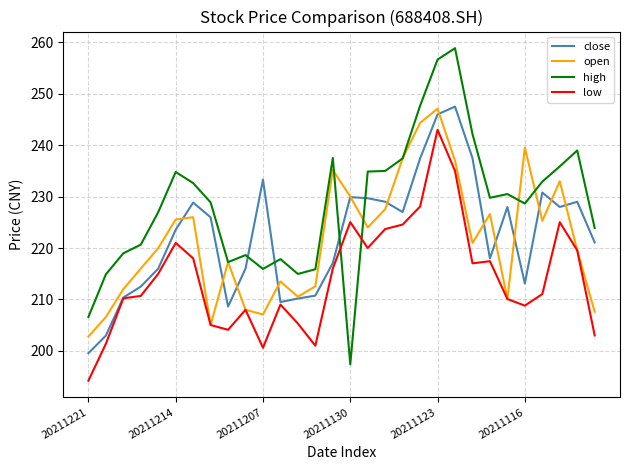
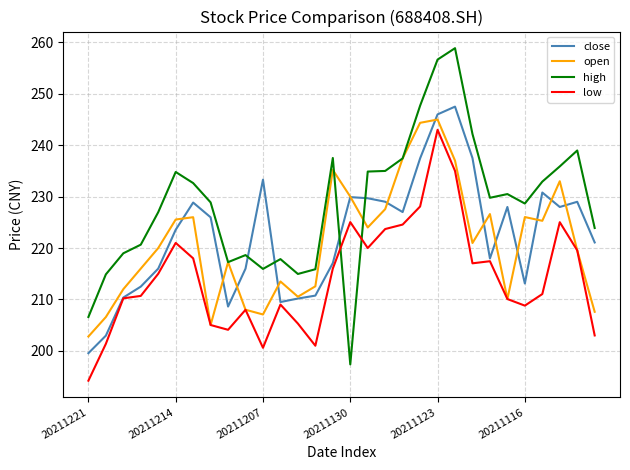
open, 20211123: 247 -> 245
open, 20211116: 240 -> 226
